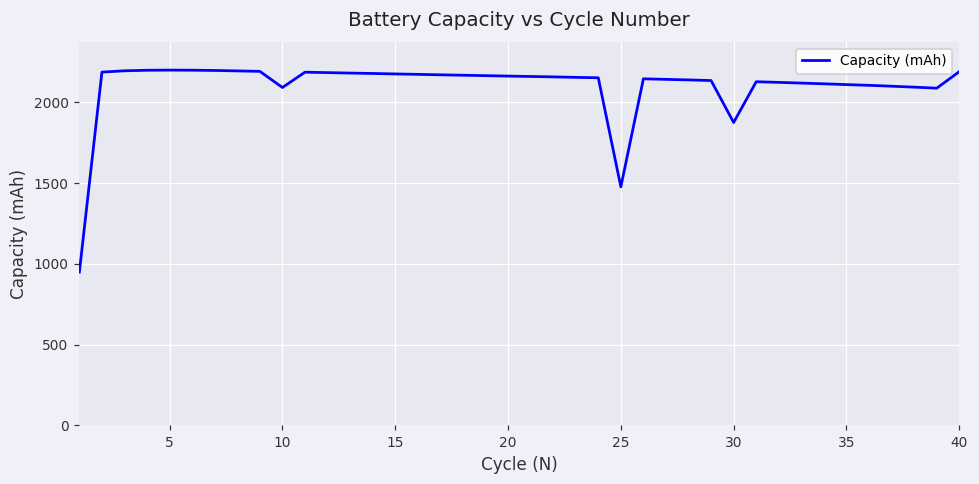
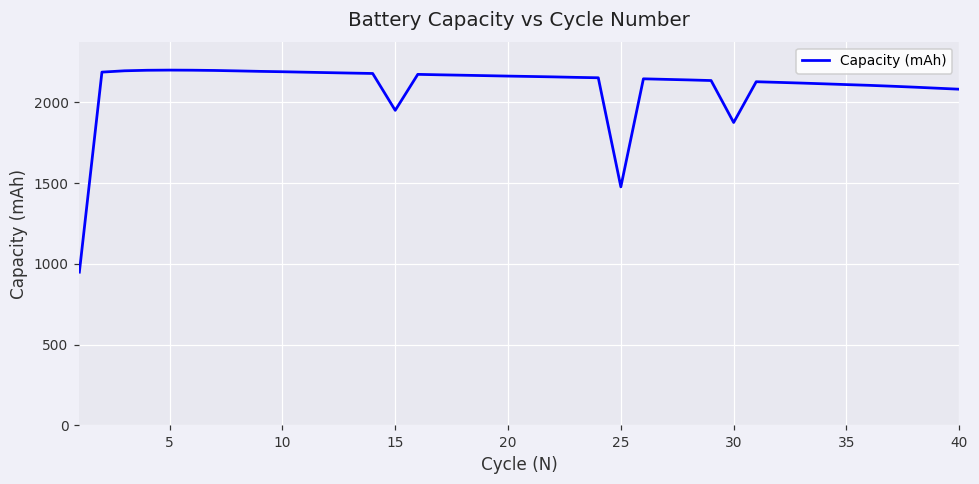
10: 2090 -> 2190
15: 2180 -> 1950
40: 2190 -> 2080
